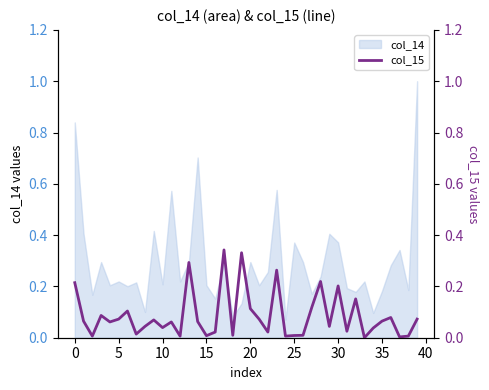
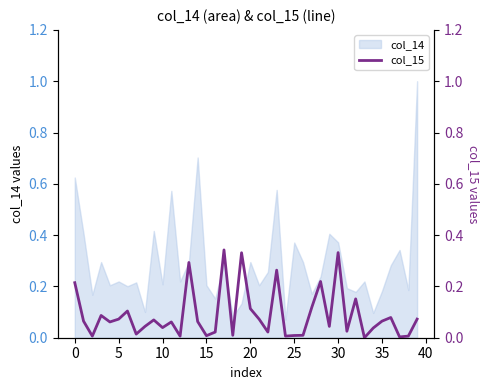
col_14, 0: 0.84 -> 0.62
col_15, 30: 0.20 -> 0.33
